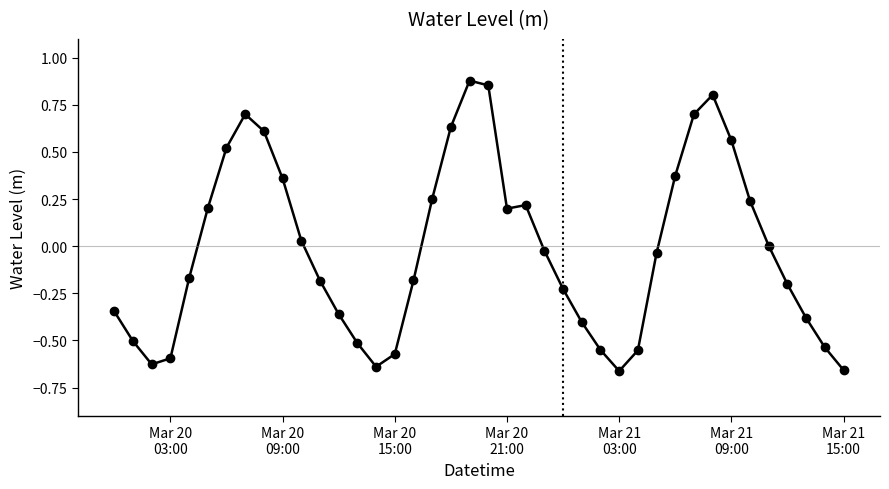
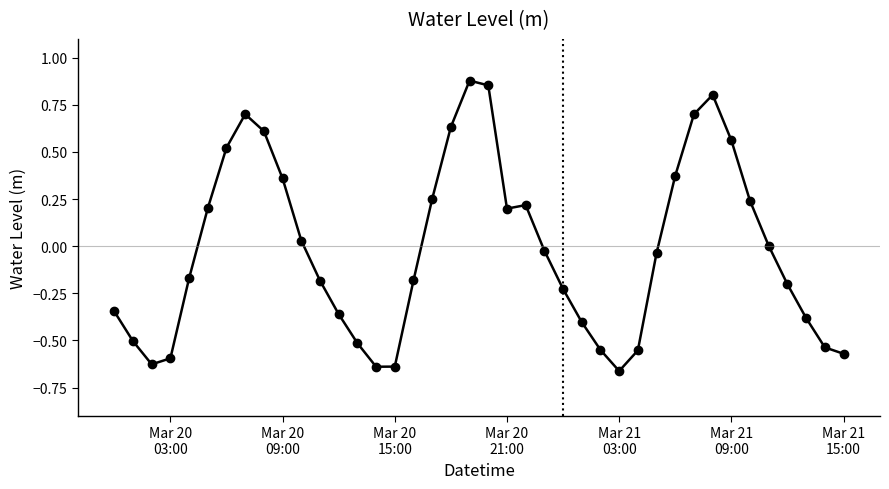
Mar 20 15:00: -0.57 -> -0.64
Mar 21 15:00: -0.66 -> -0.57
